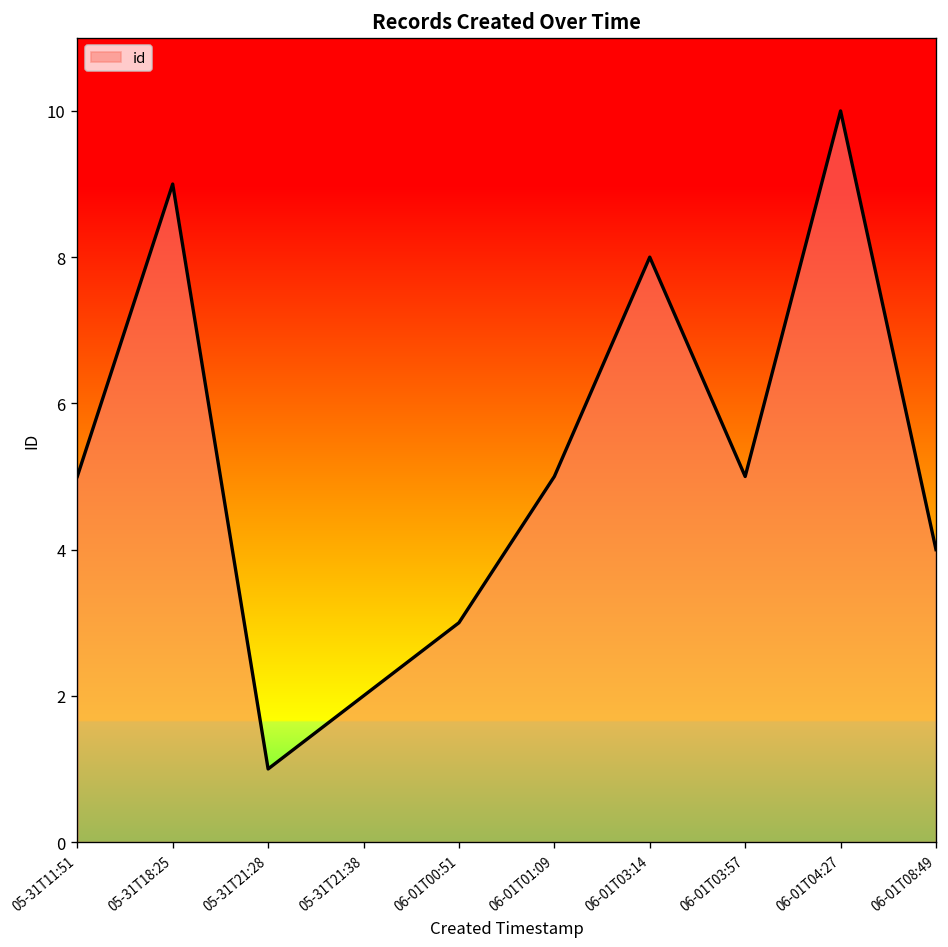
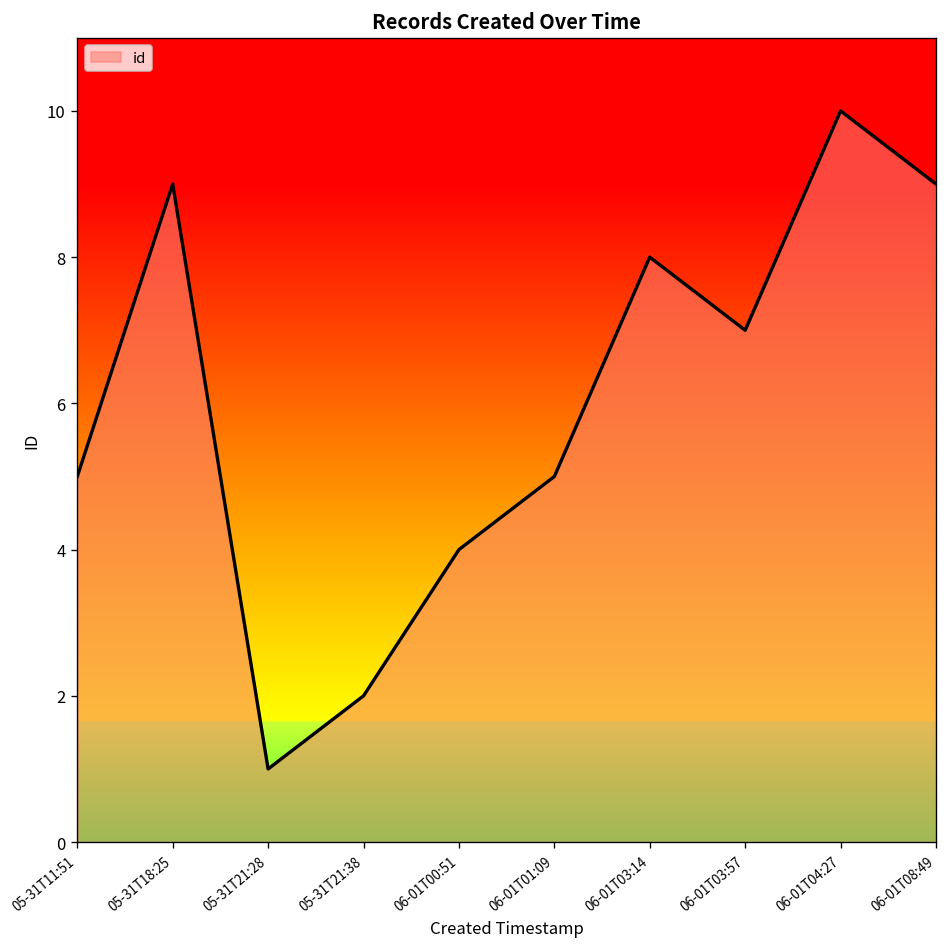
06-01T00:51: 3 -> 4
06-01T03:57: 5 -> 7
06-01T08:49: 4 -> 9
